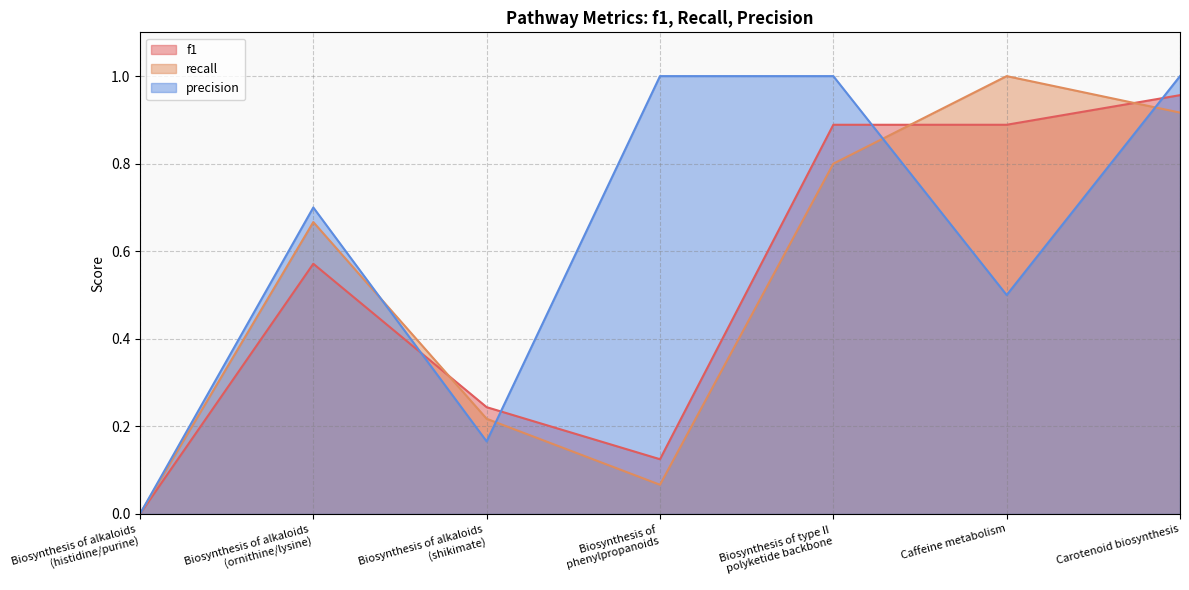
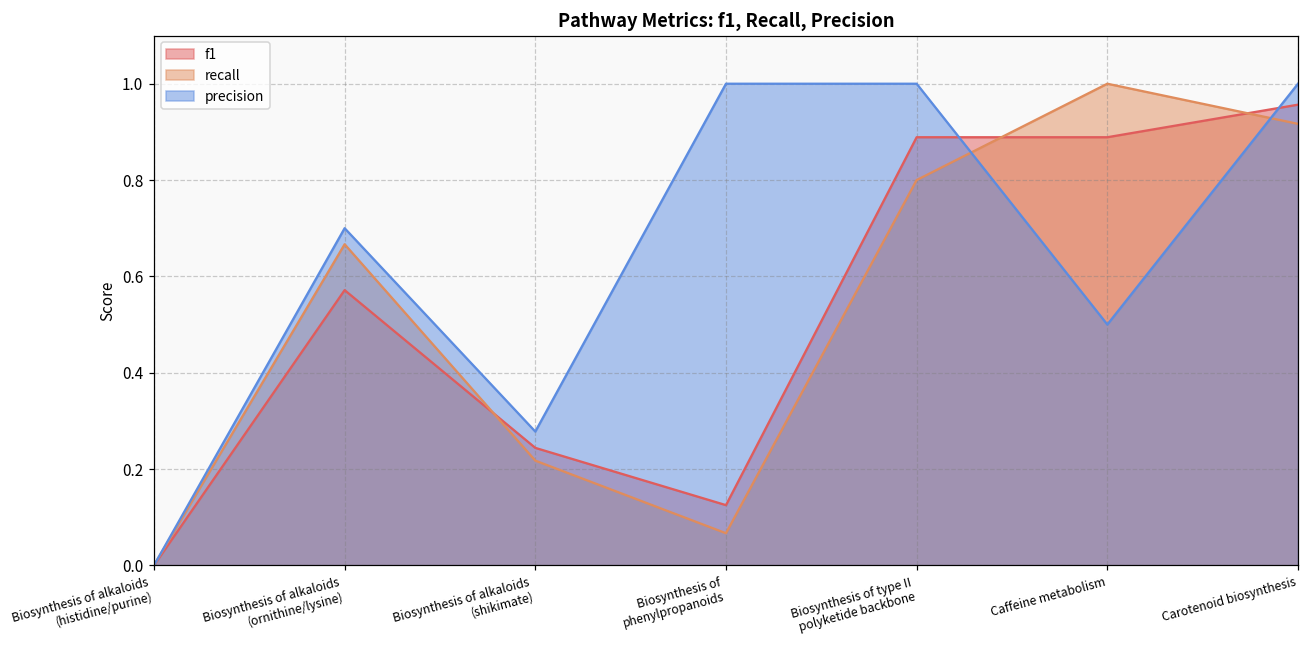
precision, Biosynthesis of alkaloids (shikimate): 0.17 -> 0.28
